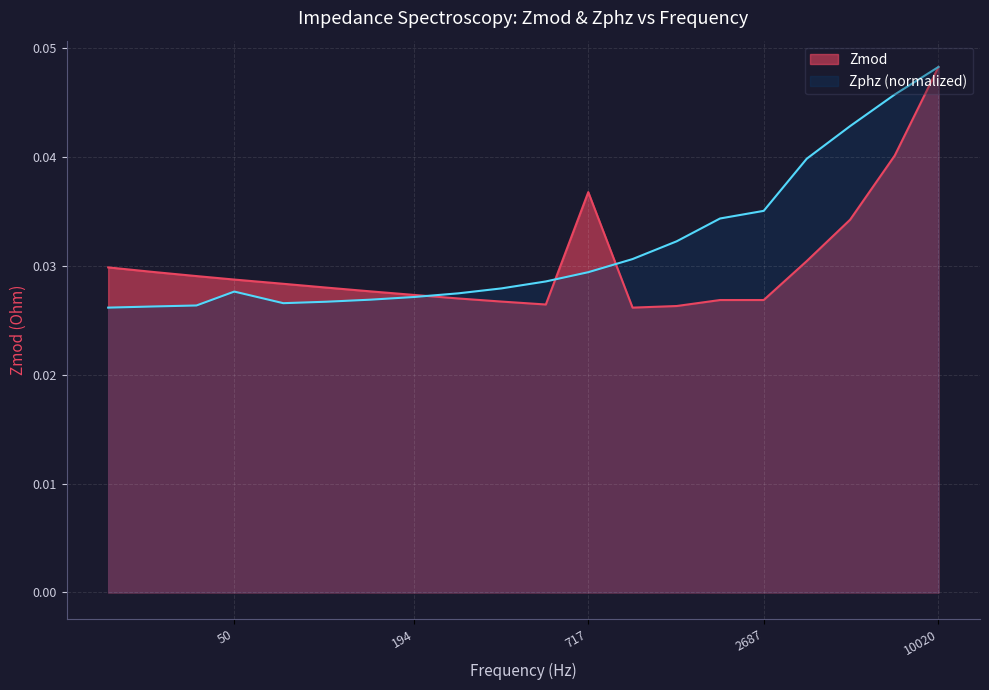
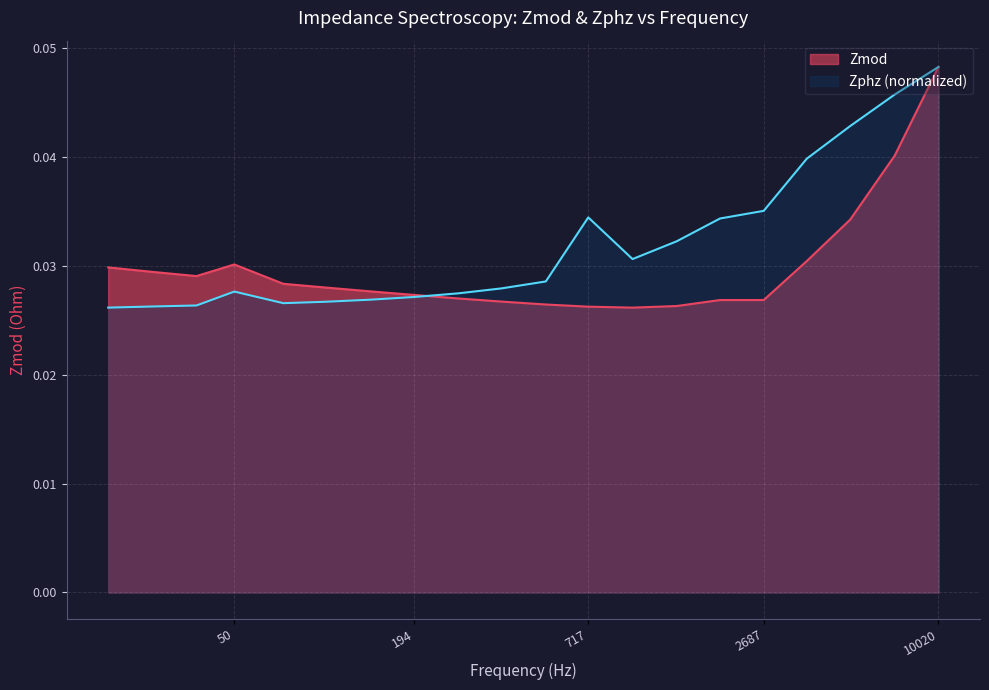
Zmod, 50: 0.0287 -> 0.0301
Zmod, 717: 0.0367 -> 0.0262
Zphz (normalized), 717: 0.0294 -> 0.0344
